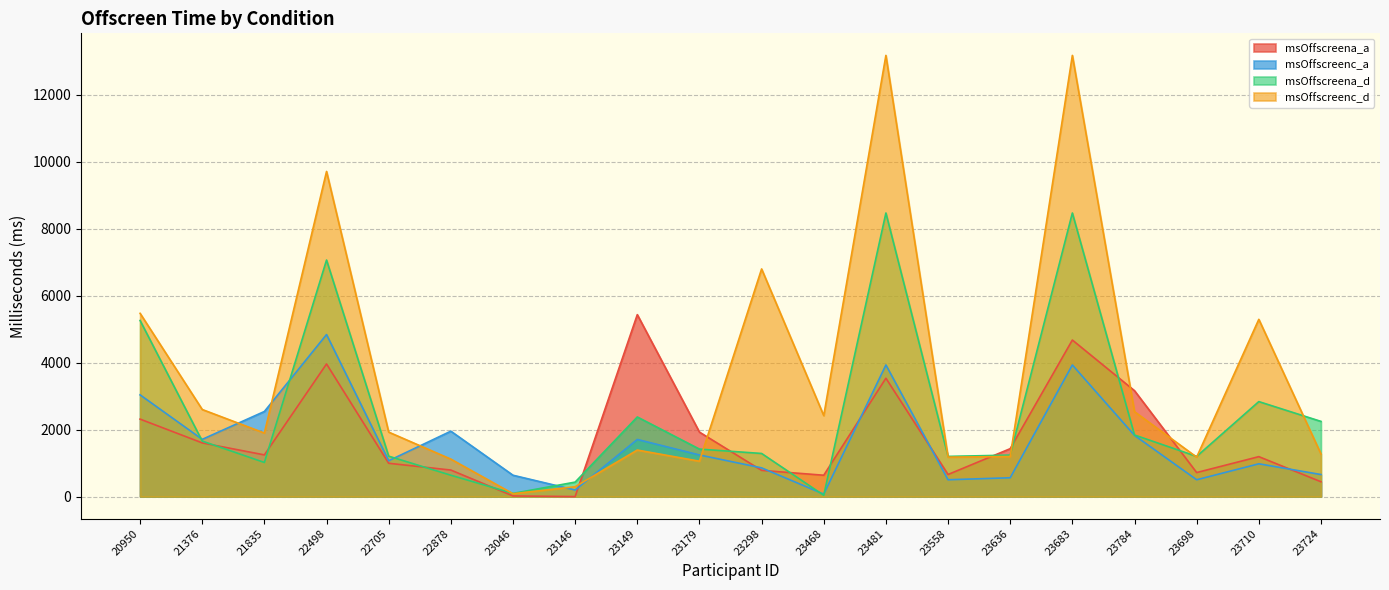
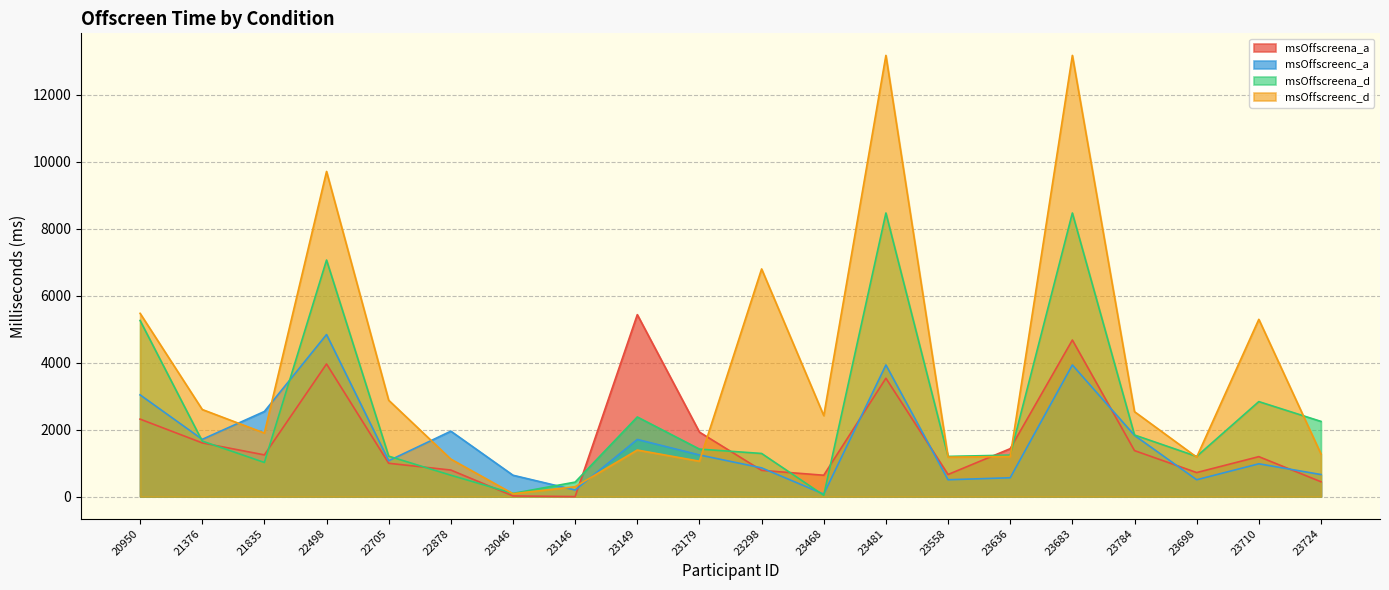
msOffscreenc_d, 22705: 1900 -> 2900
msOffscreena_a, 23784: 3200 -> 1400
